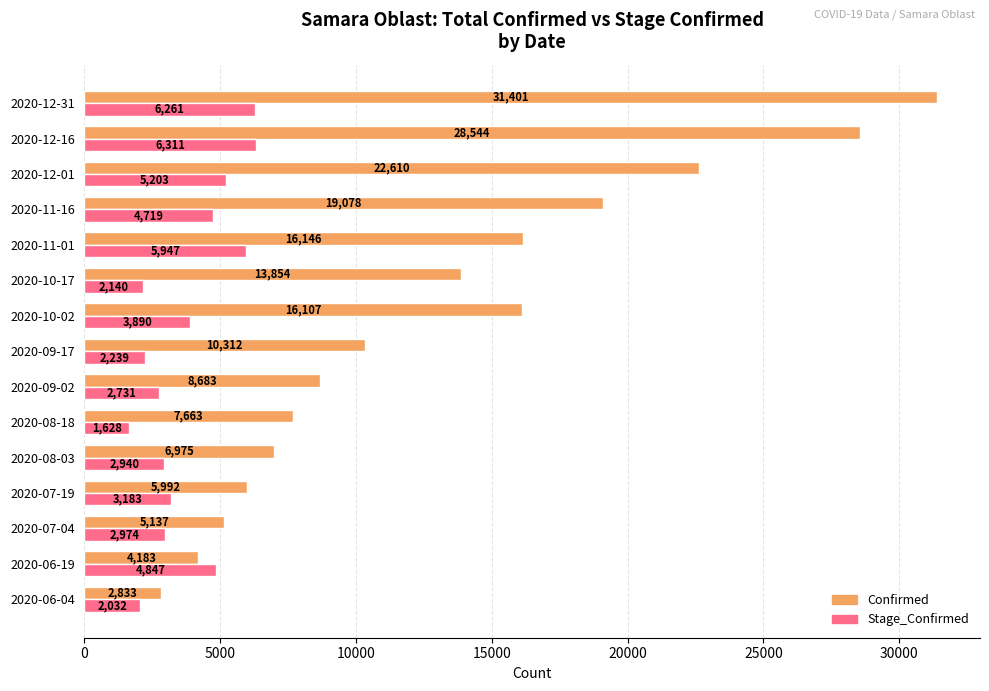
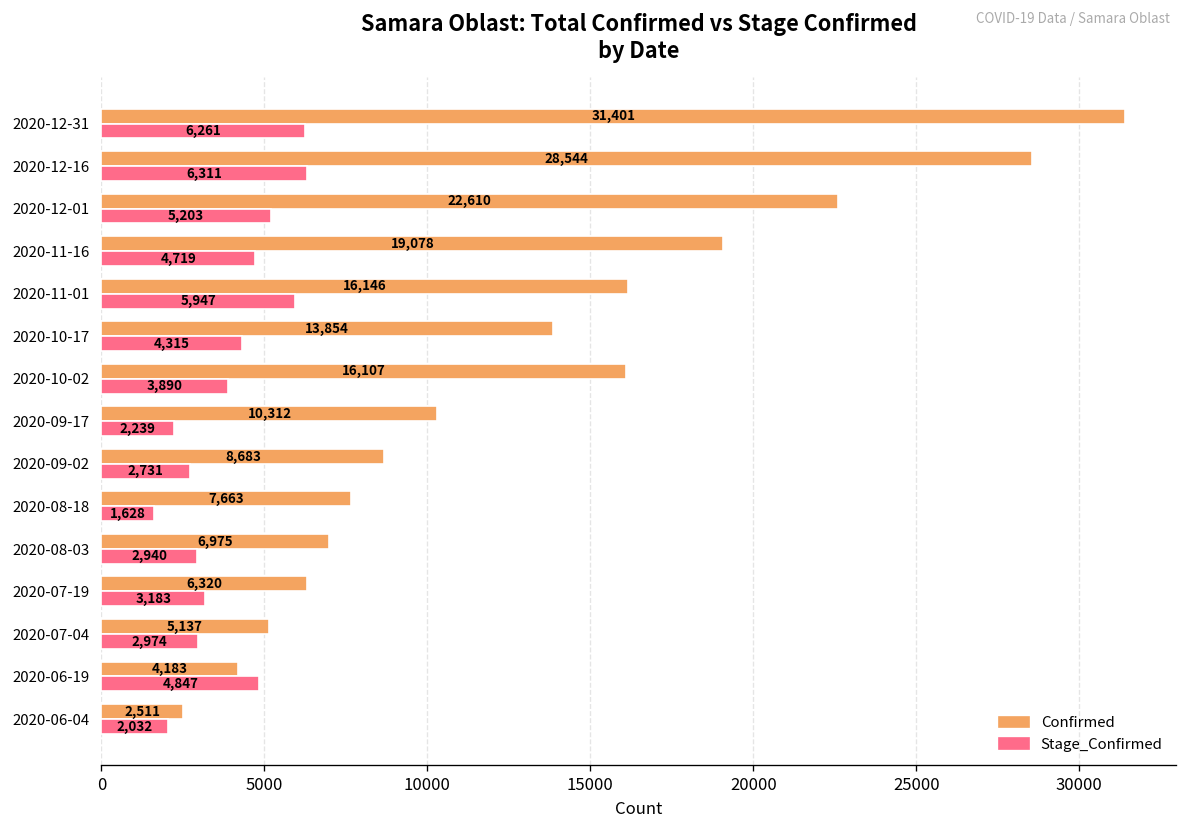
Stage_Confirmed, 2020-10-17: 2,140 -> 4,315
Confirmed, 2020-07-19: 5,992 -> 6,320
Confirmed, 2020-06-04: 2,833 -> 2,511
